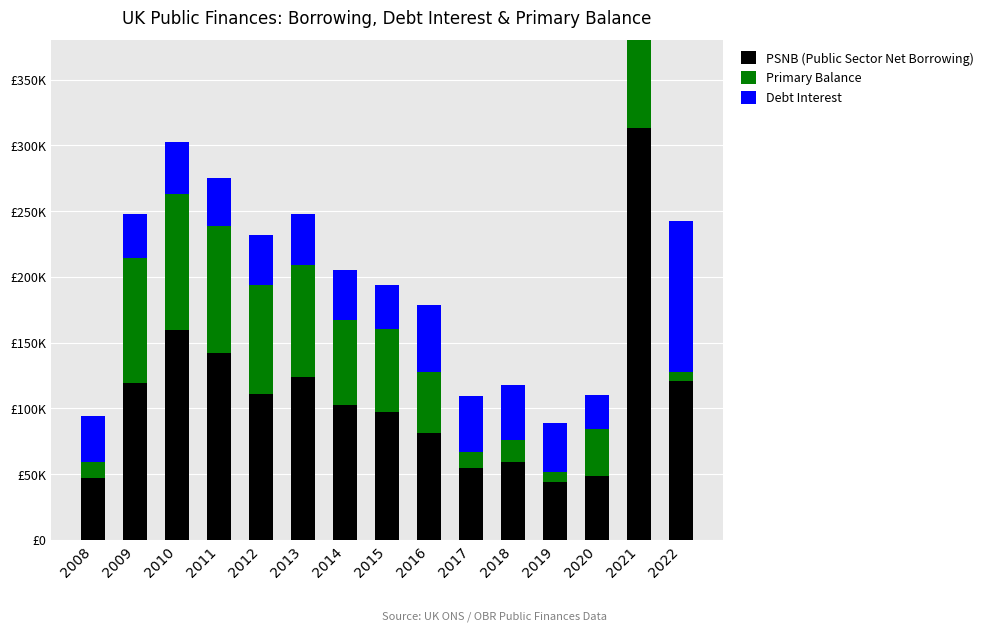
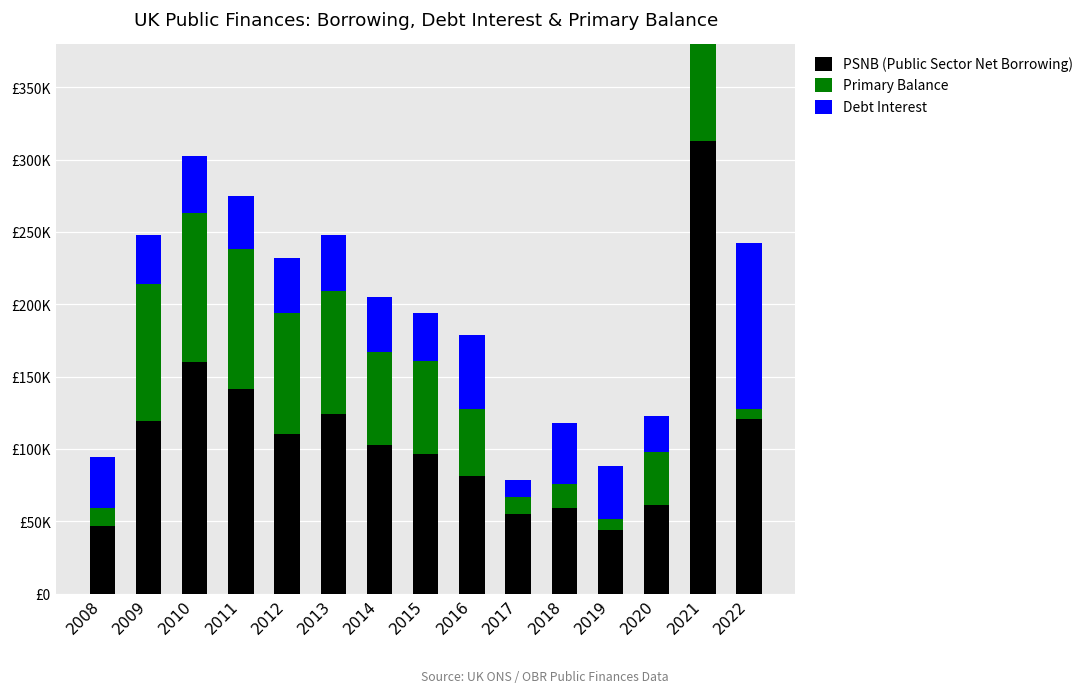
Debt Interest, 2017: £42000 -> £11000
PSNB (Public Sector Net Borrowing), 2020: £48000 -> £61000
